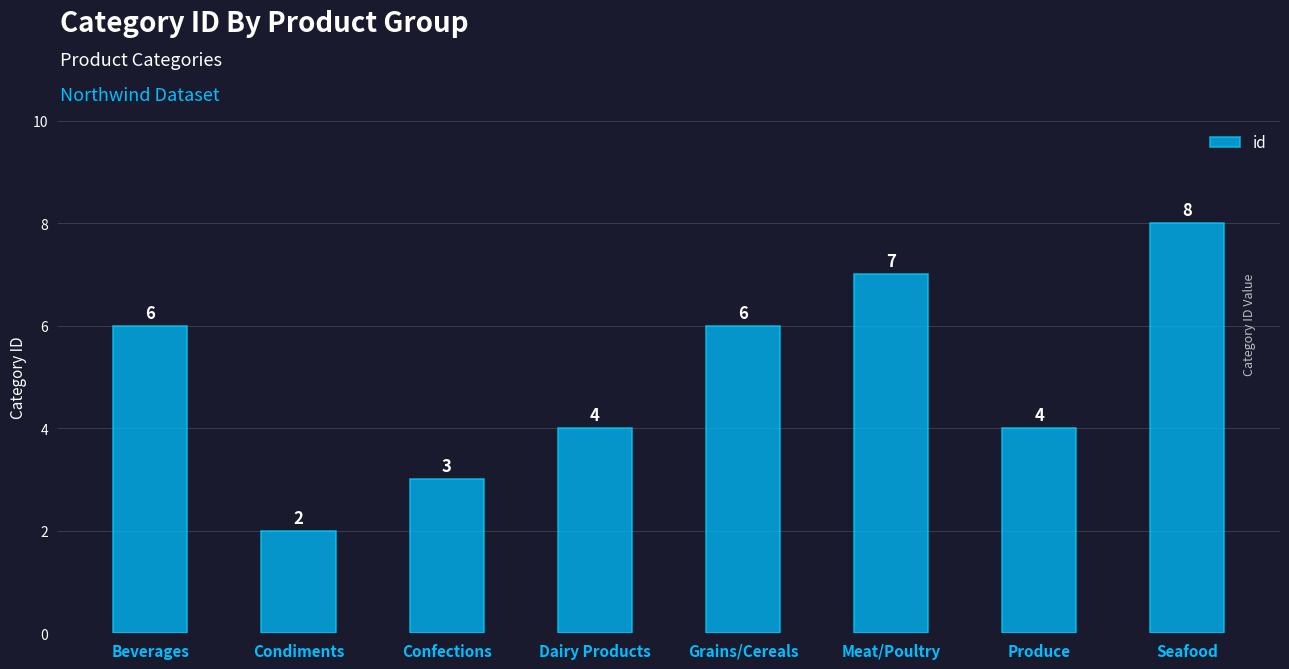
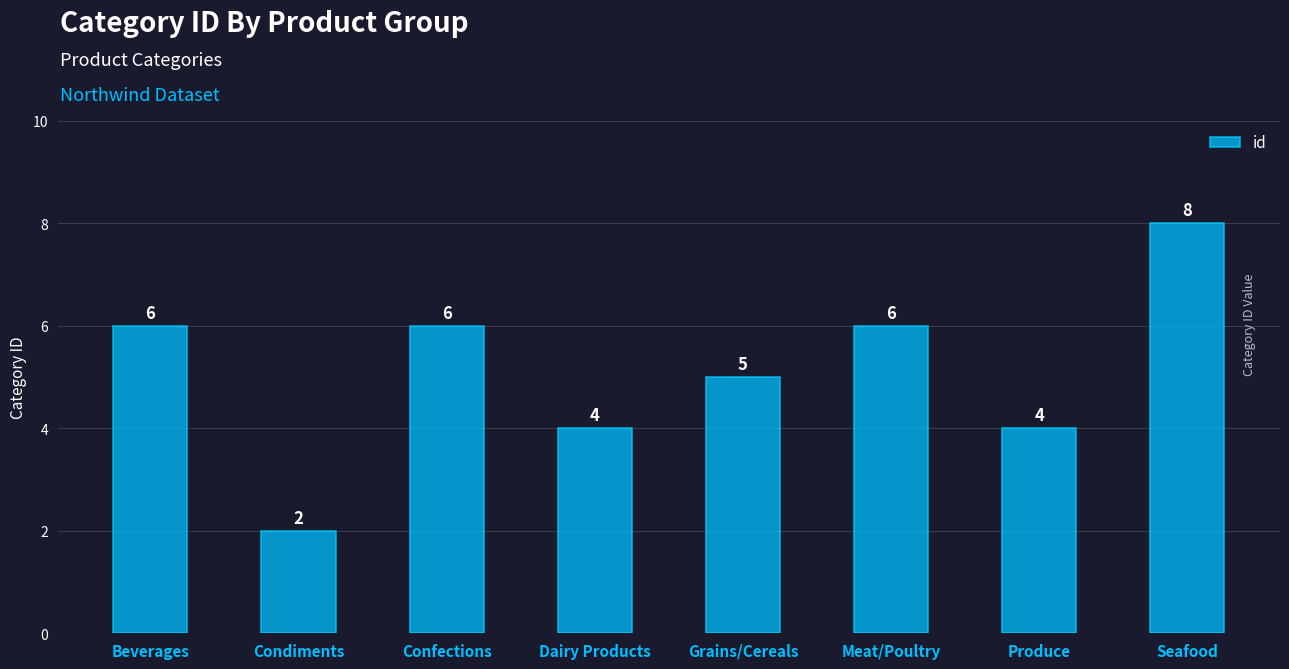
Confections: 3 -> 6
Grains/Cereals: 6 -> 5
Meat/Poultry: 7 -> 6
